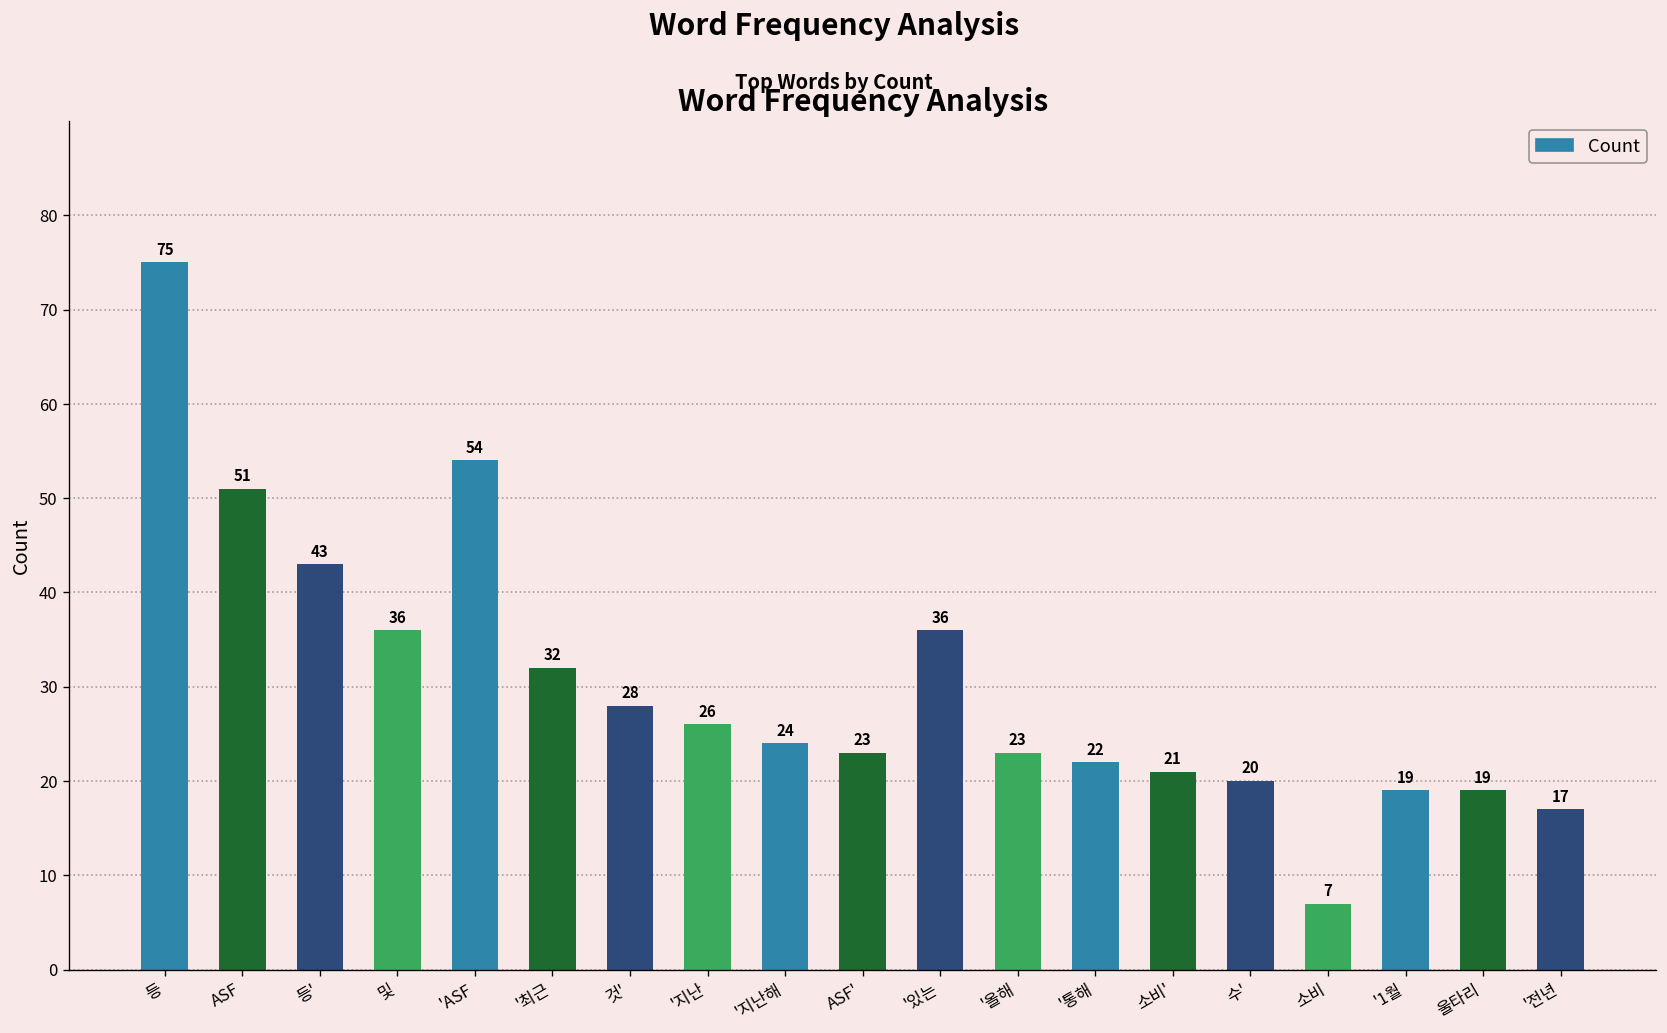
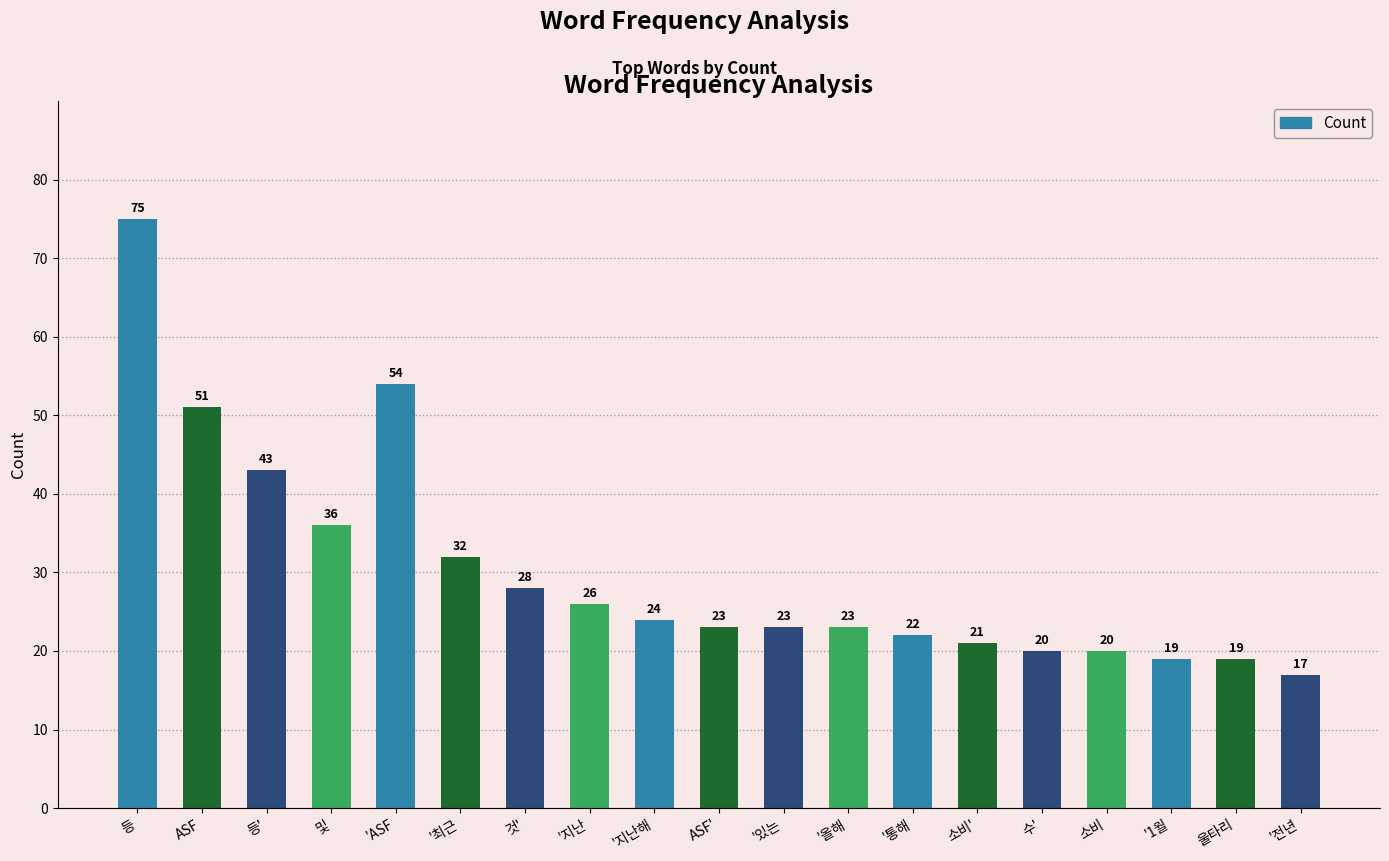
'있는: 36 -> 23
소비: 7 -> 20
